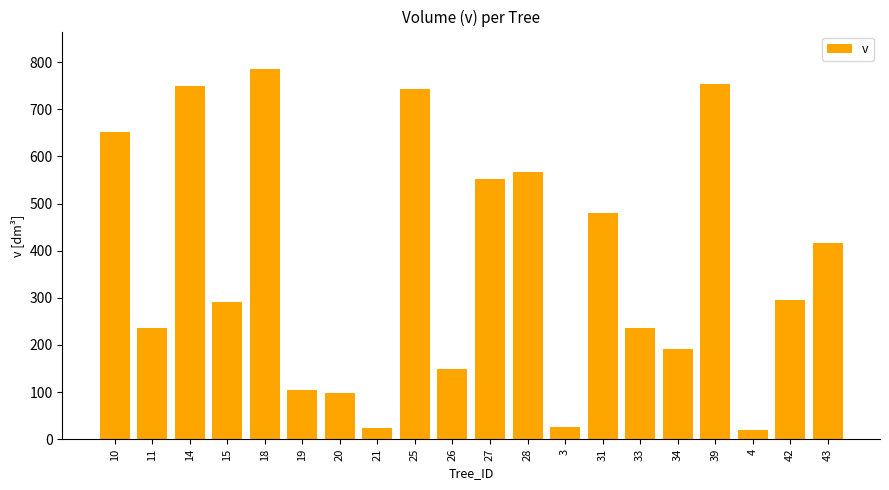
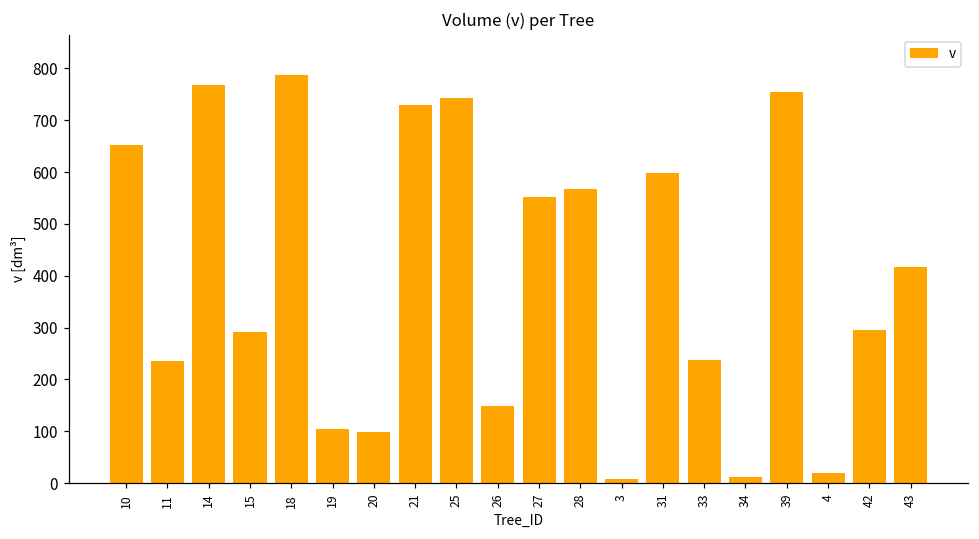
14: 750 -> 770
21: 20 -> 730
3: 30 -> 10
31: 480 -> 600
34: 190 -> 10
